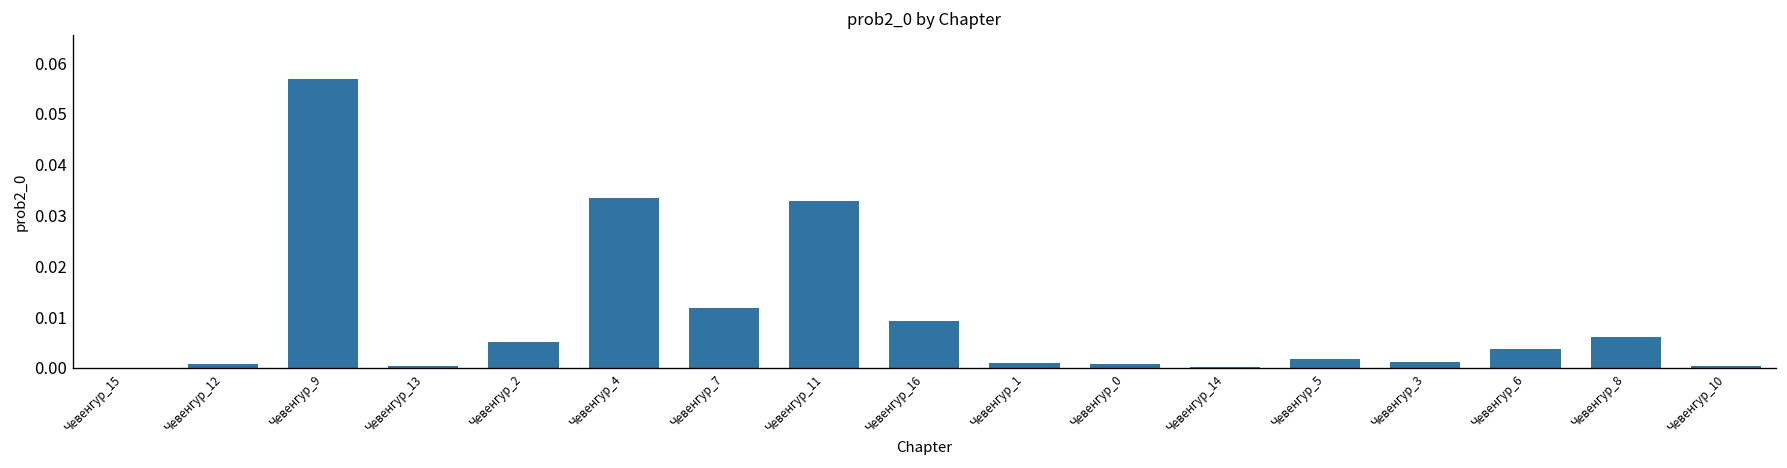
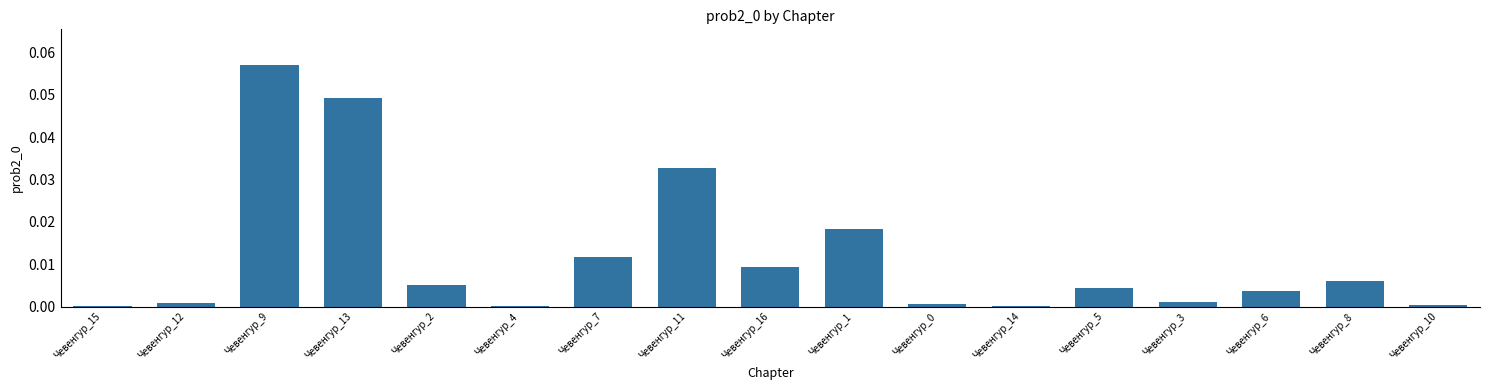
Чевенгур_13: 0.000 -> 0.049
Чевенгур_4: 0.033 -> 0.000
Чевенгур_1: 0.001 -> 0.018
Чевенгур_5: 0.002 -> 0.004
